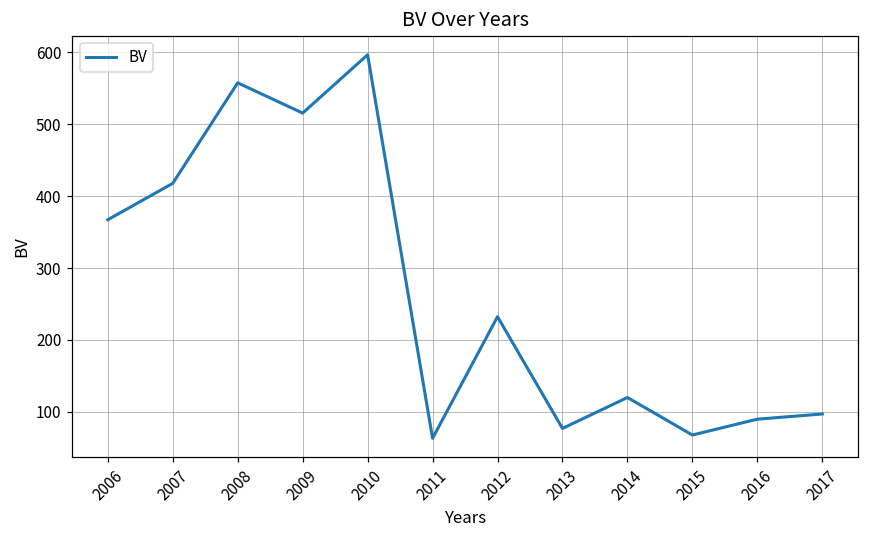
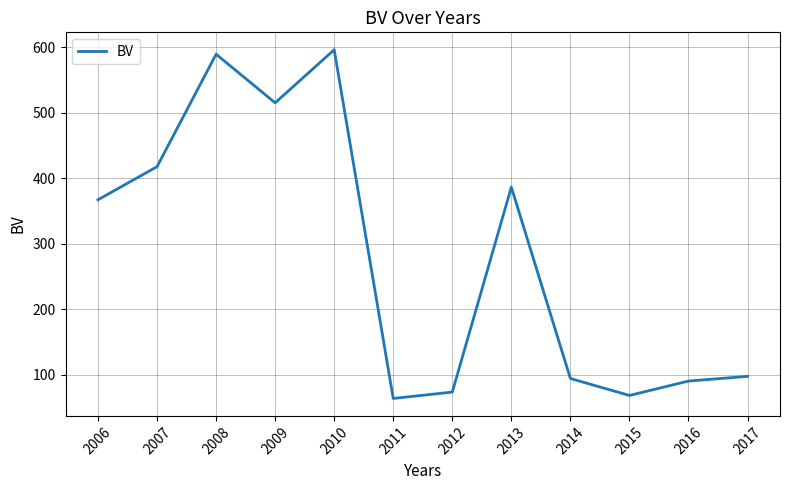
2008: 560 -> 590
2012: 230 -> 70
2013: 80 -> 390
2014: 120 -> 90
